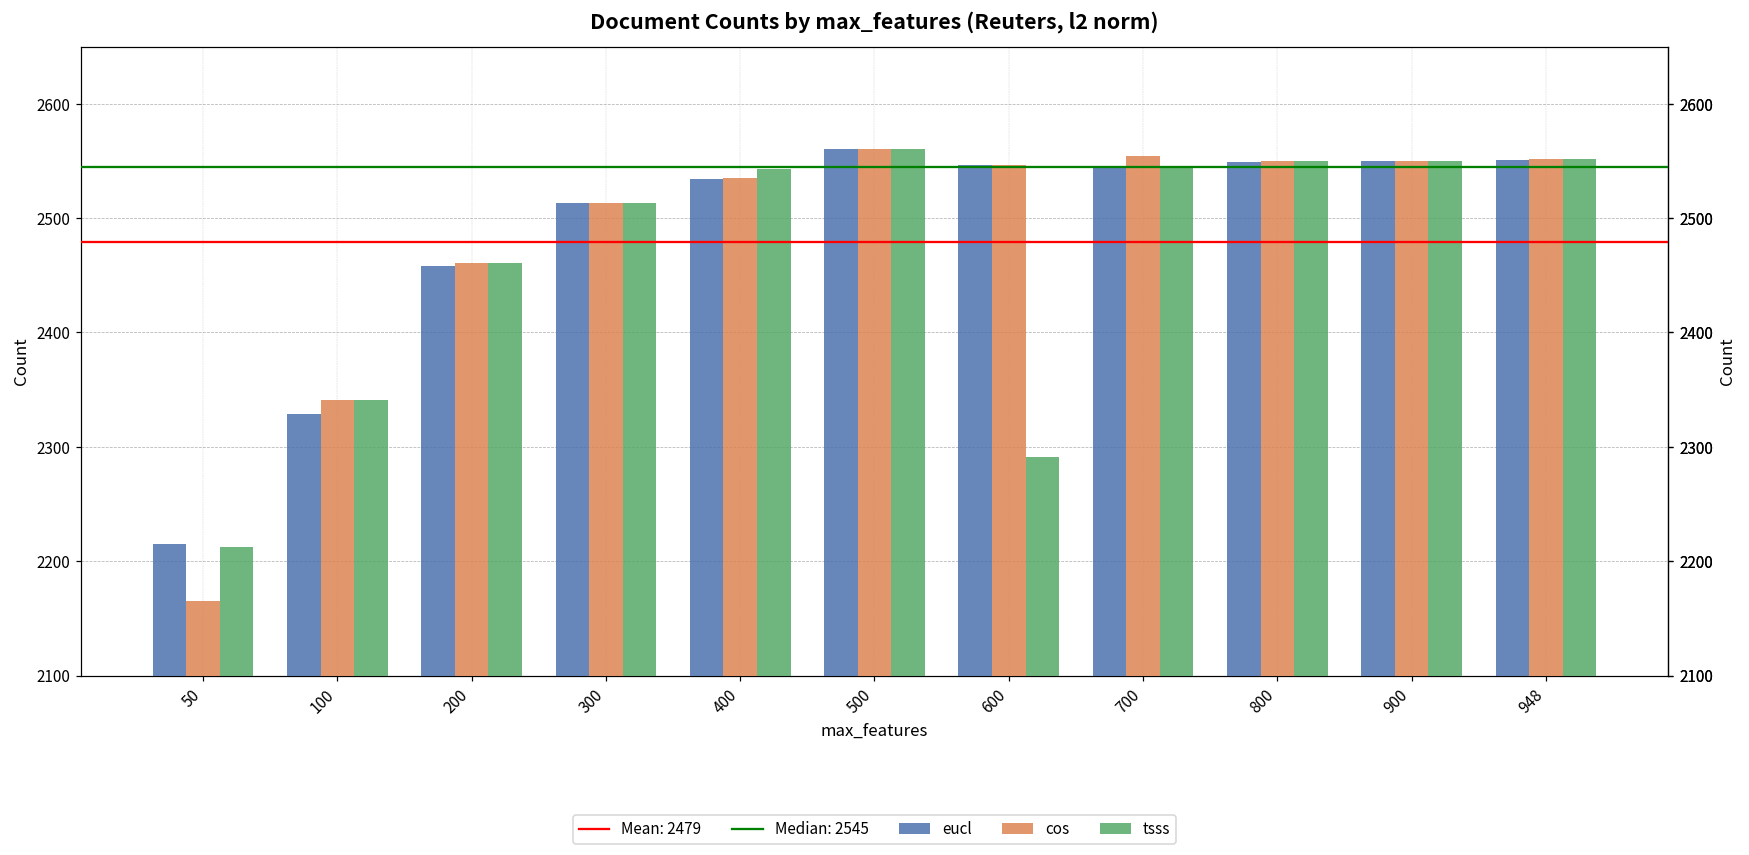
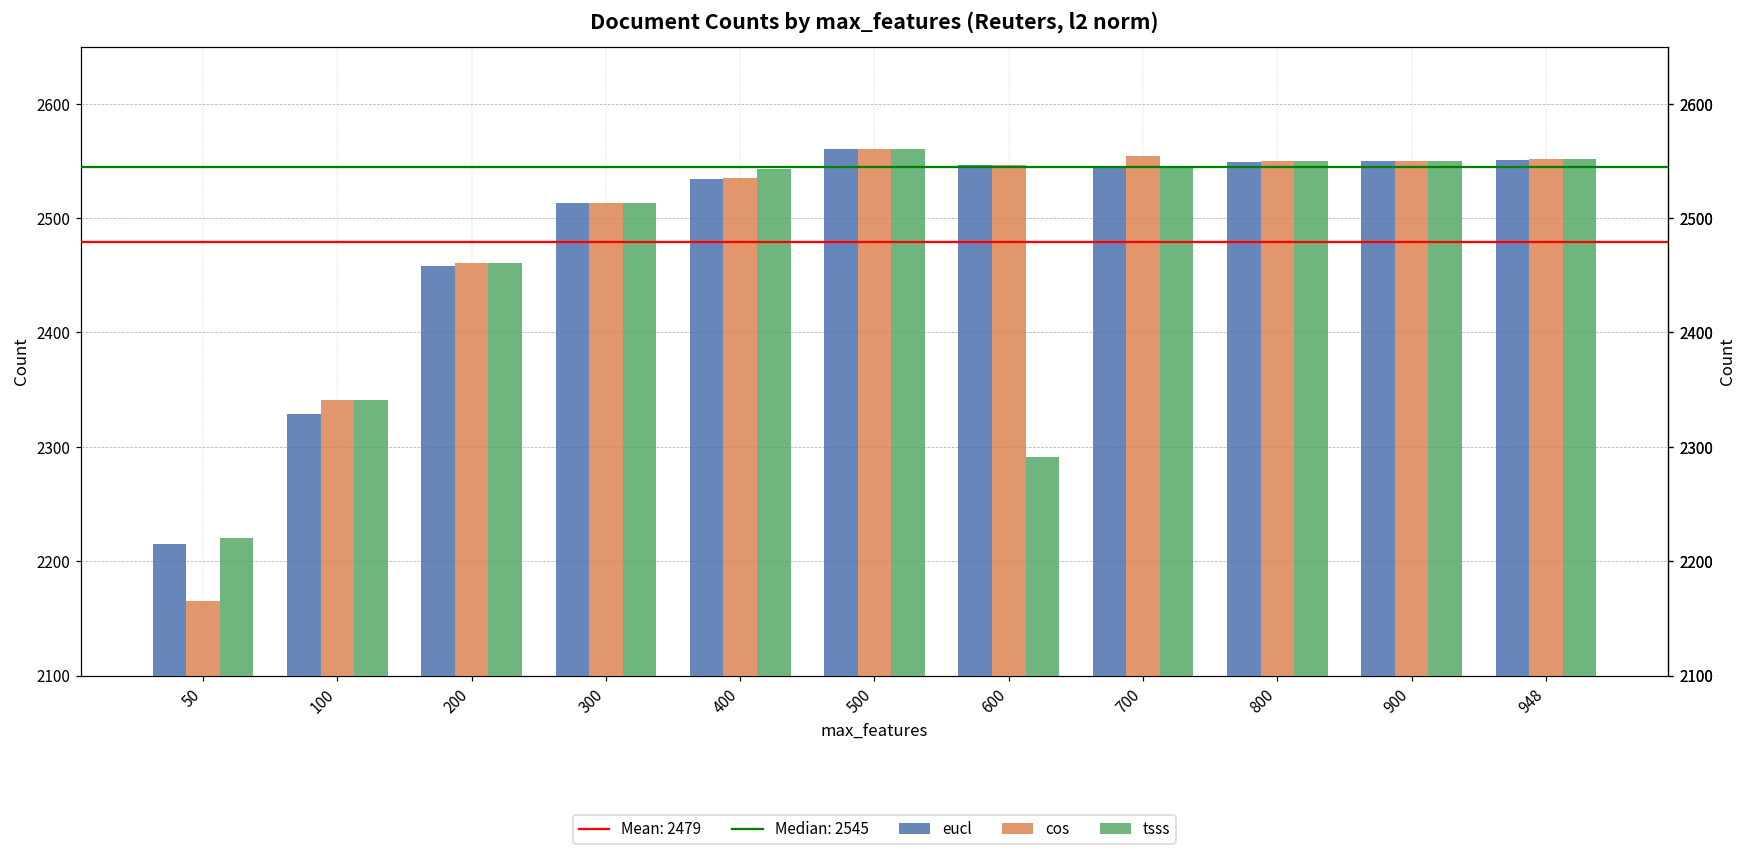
tsss, 50: 2212 -> 2220
